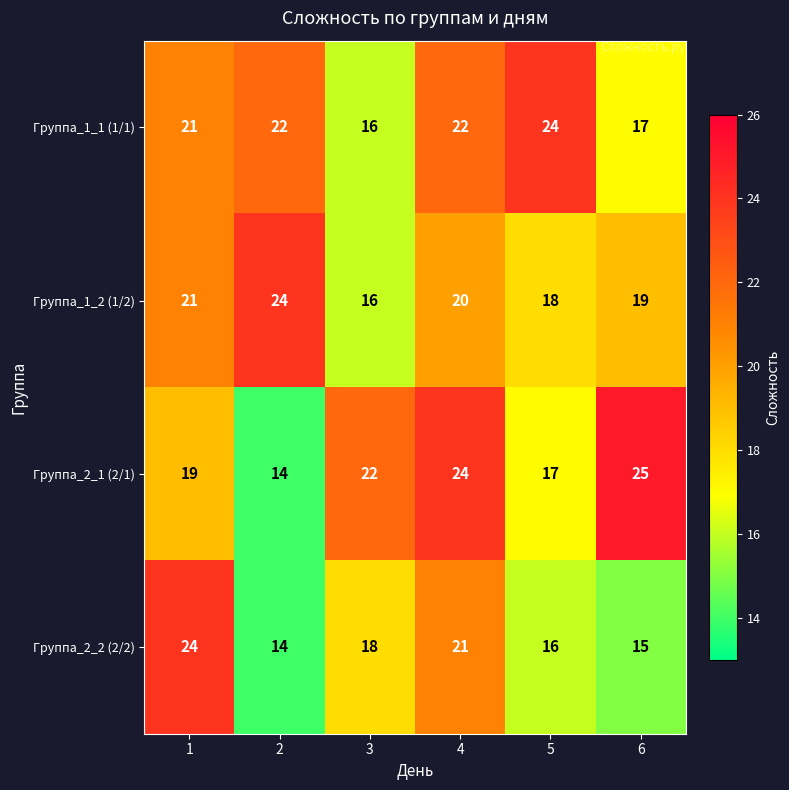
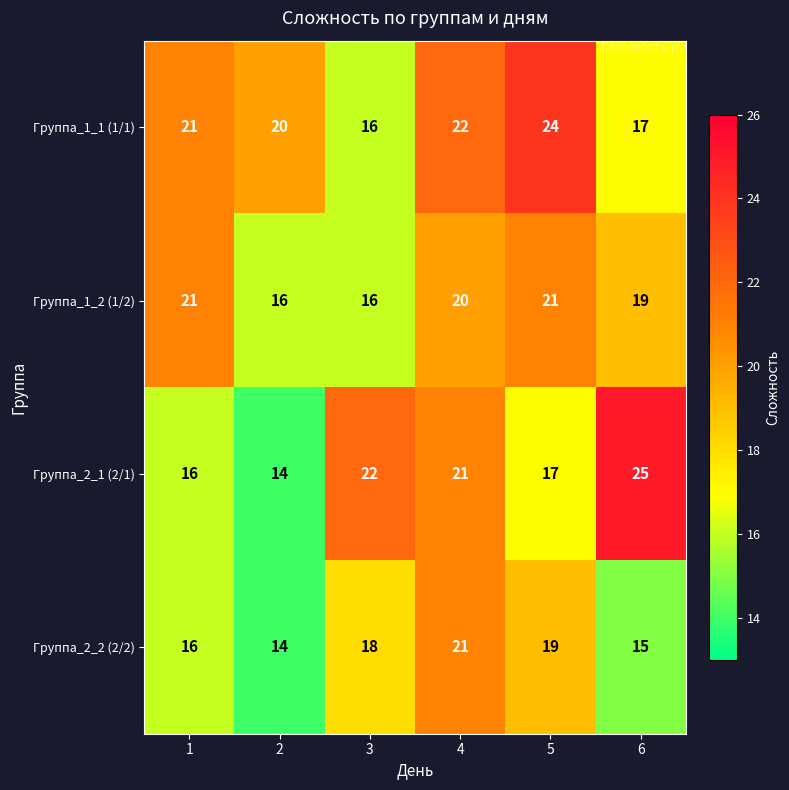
Группа_1_1 (1/1), 2: 22 -> 20
Группа_1_2 (1/2), 2: 24 -> 16
Группа_1_2 (1/2), 5: 18 -> 21
Группа_2_1 (2/1), 1: 19 -> 16
Группа_2_1 (2/1), 4: 24 -> 21
Группа_2_2 (2/2), 1: 24 -> 16
Группа_2_2 (2/2), 5: 16 -> 19
